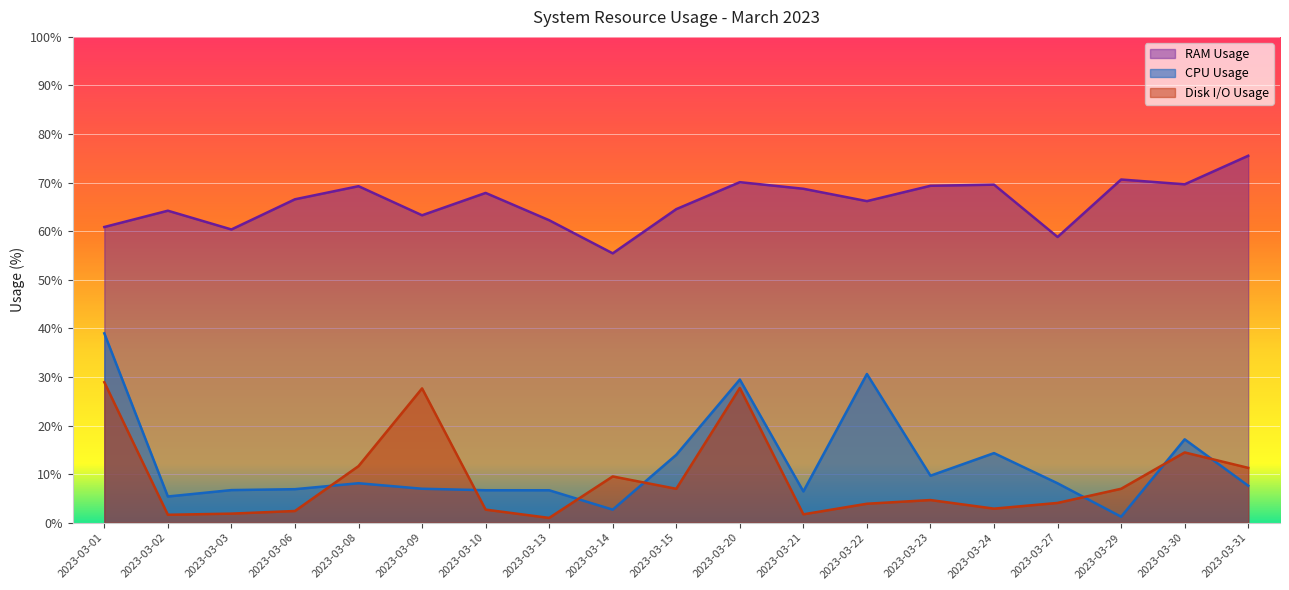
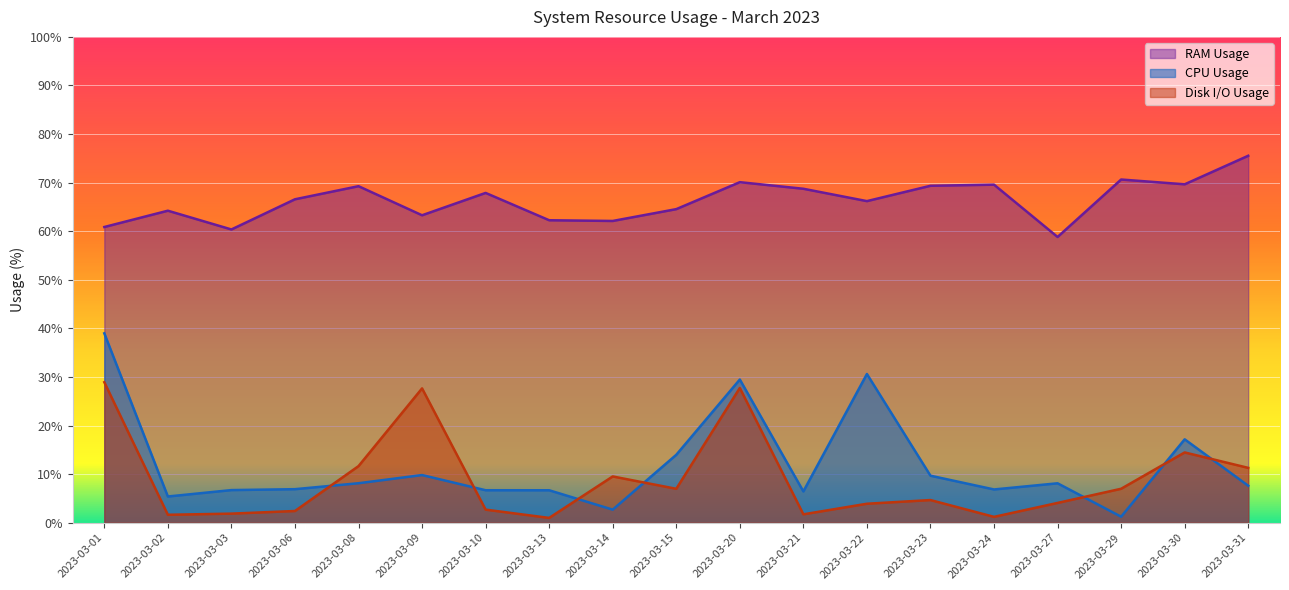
CPU Usage, 2023-03-09: 7% -> 10%
RAM Usage, 2023-03-14: 55% -> 62%
CPU Usage, 2023-03-24: 14% -> 7%
Disk I/O Usage, 2023-03-24: 3% -> 1%
